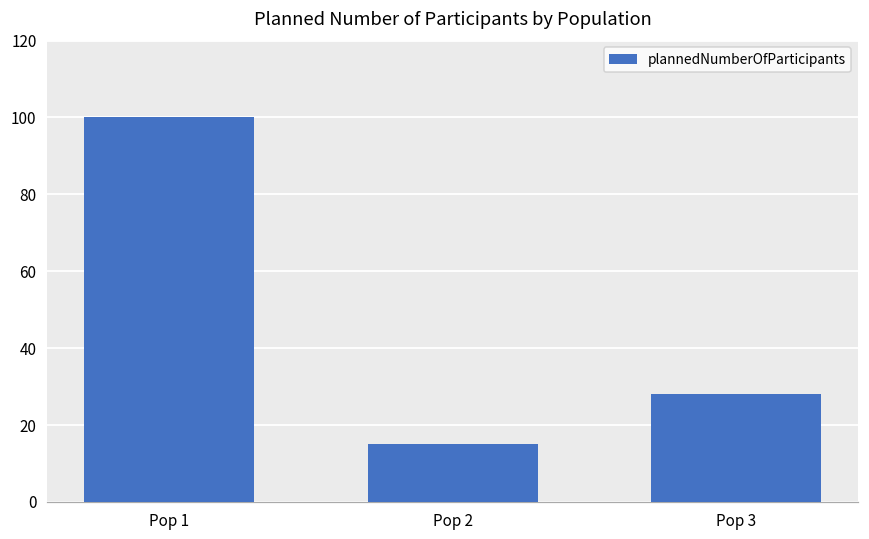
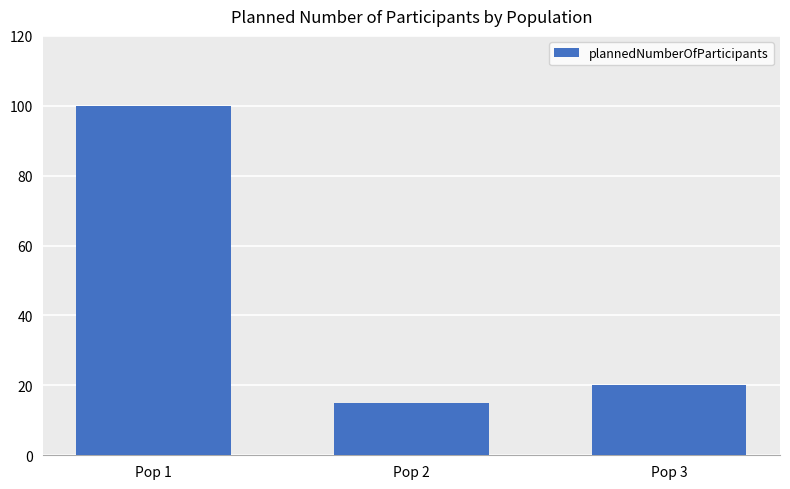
Pop 3: 28 -> 20
